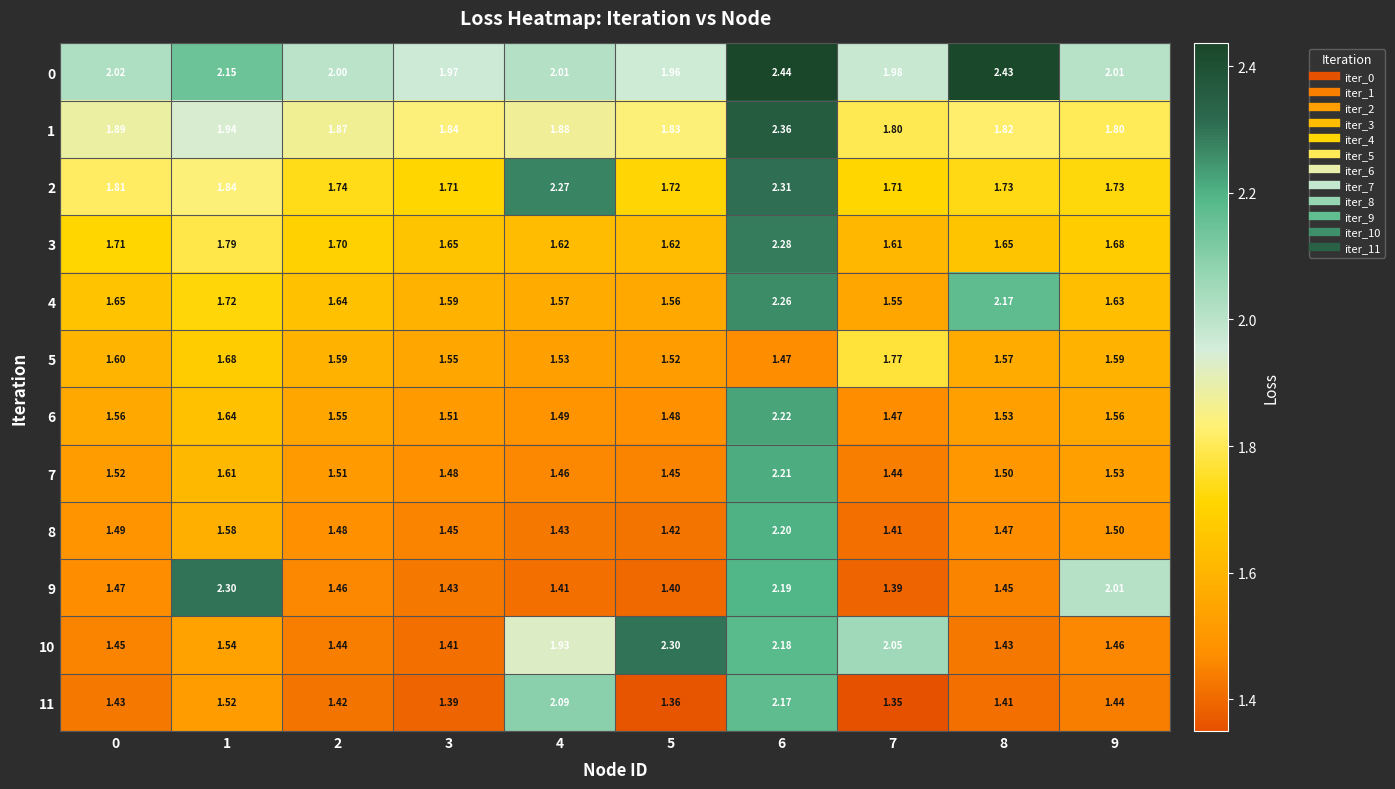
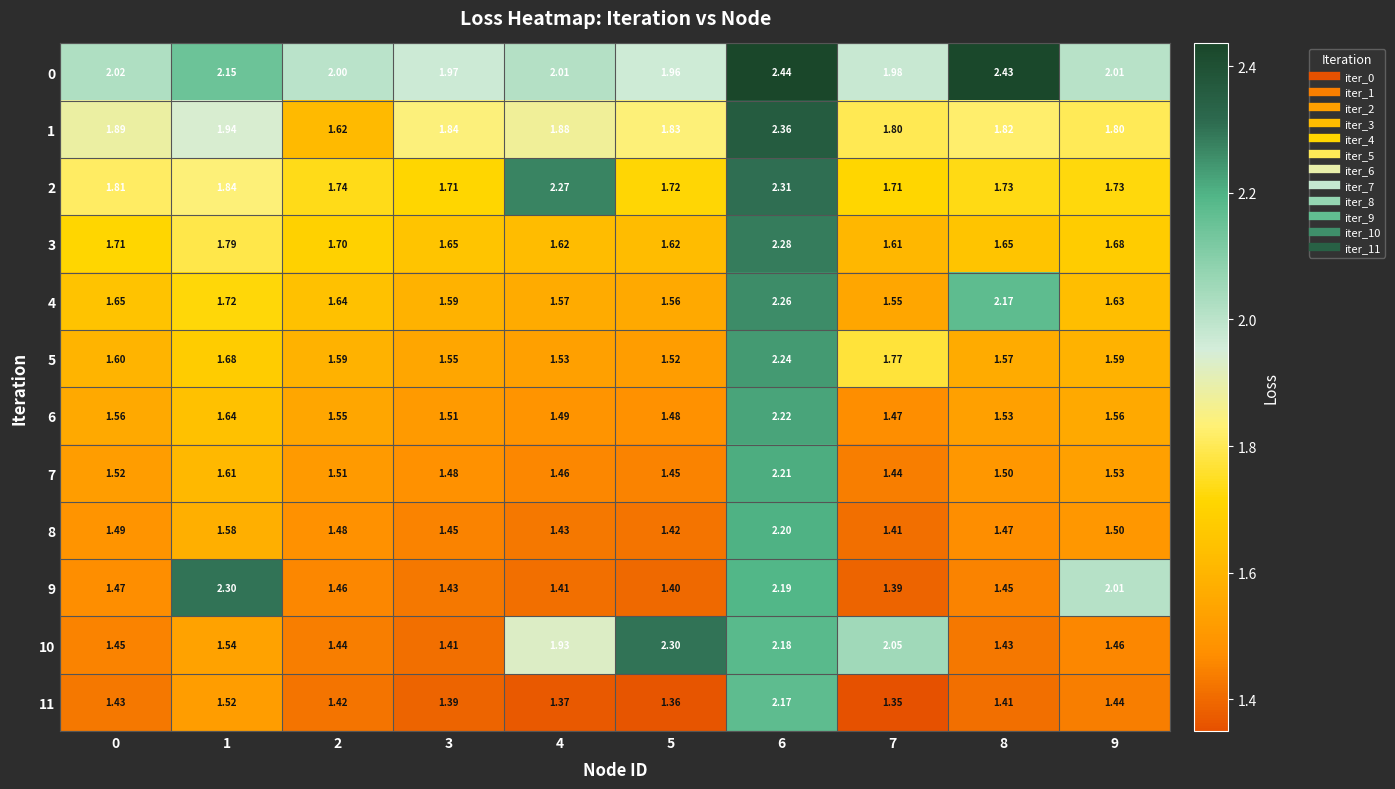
1, 2: 1.87 -> 1.62
5, 6: 1.47 -> 2.24
11, 4: 2.09 -> 1.37
